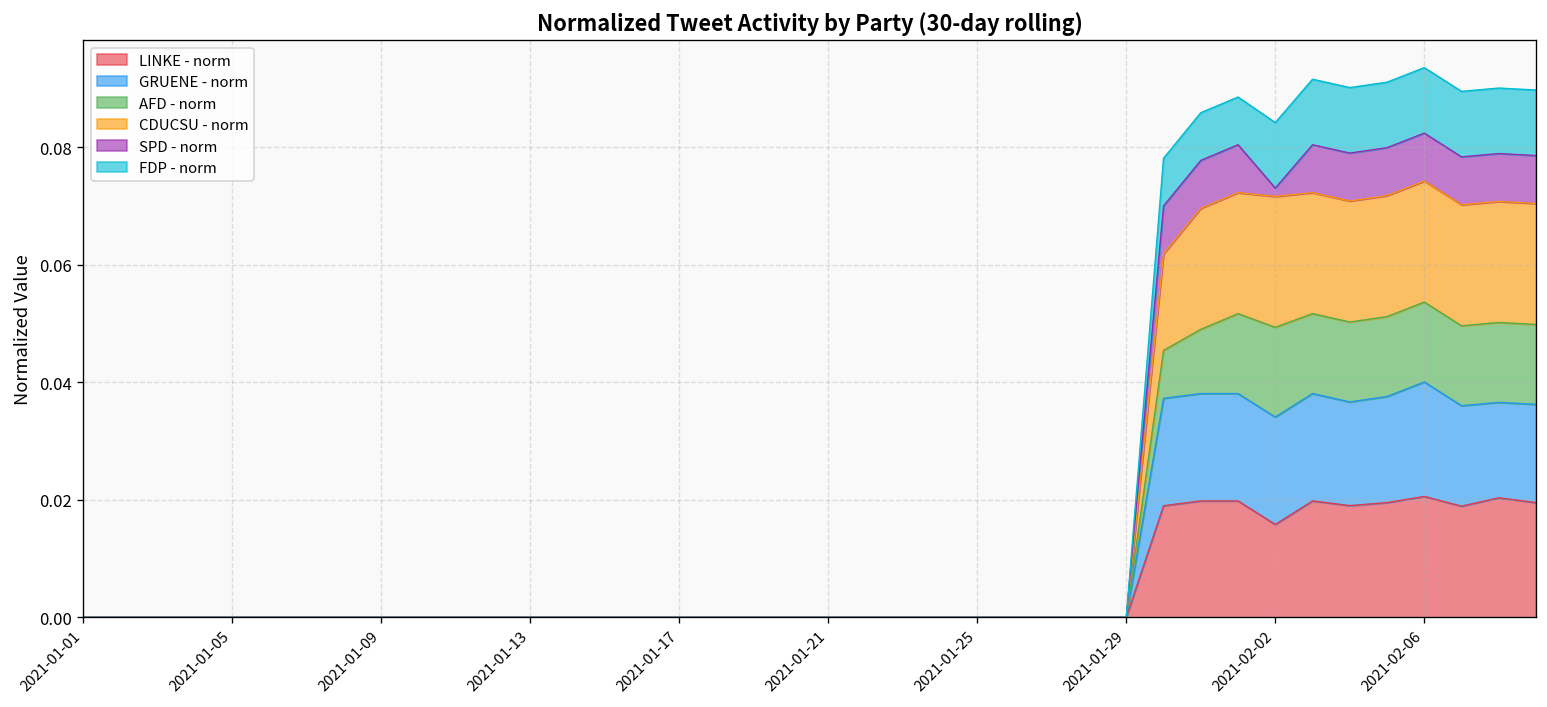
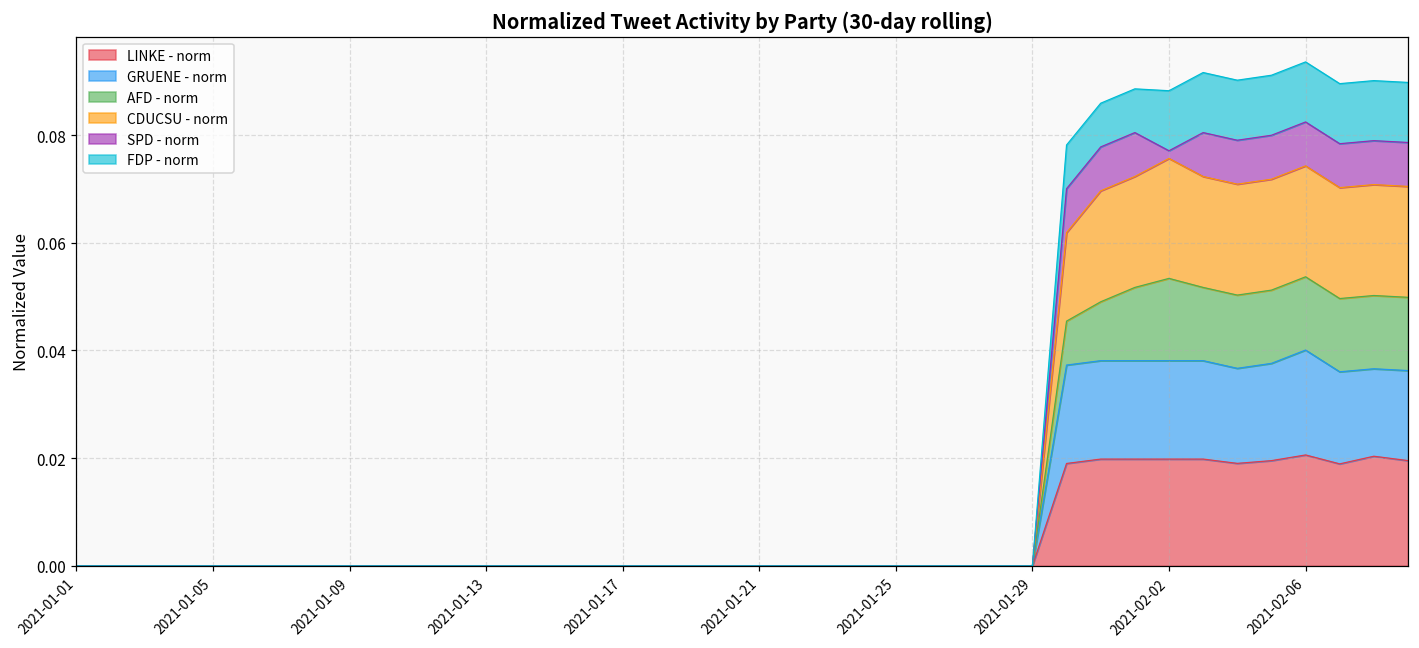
LINKE - norm, 2021-02-02: 0.016 -> 0.020
